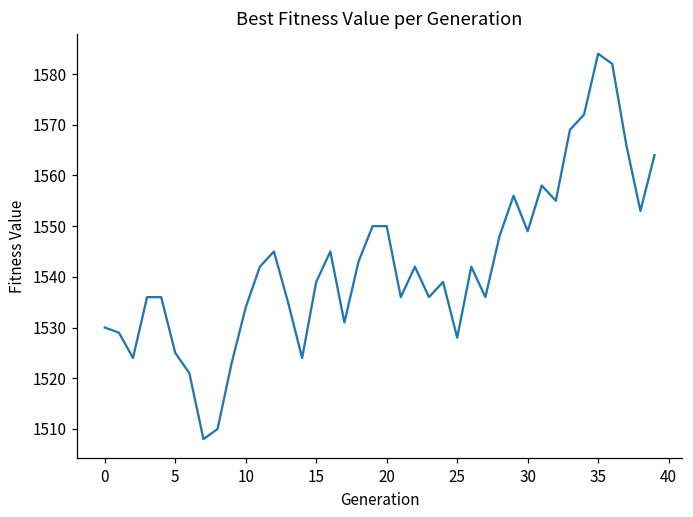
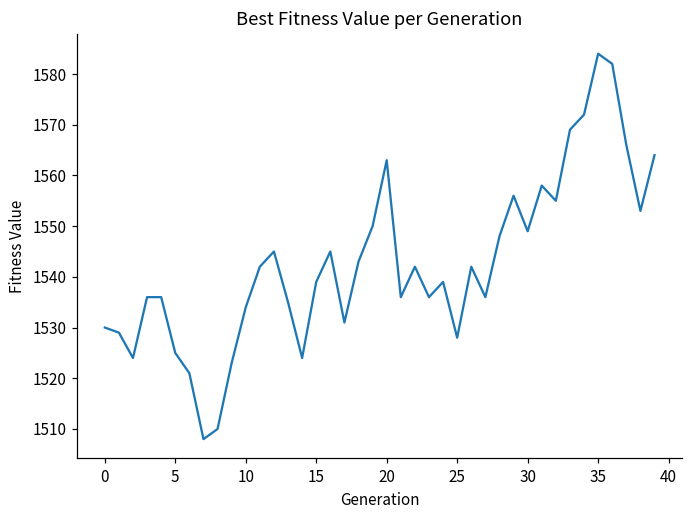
20: 1550 -> 1563
